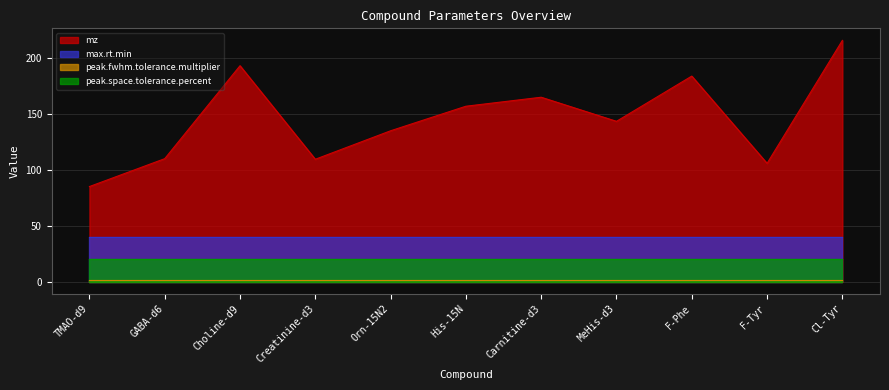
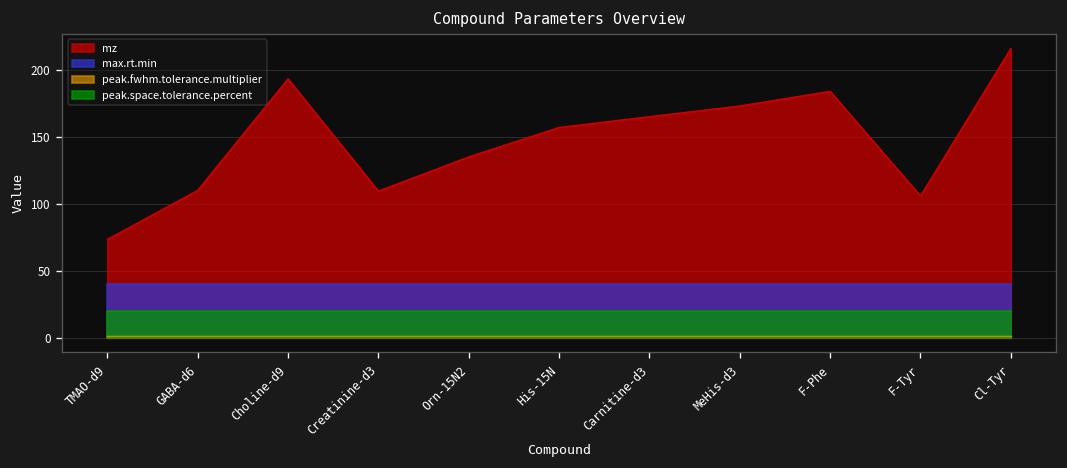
mz, TMAO-d9: 85 -> 74
mz, MeHis-d3: 144 -> 173
